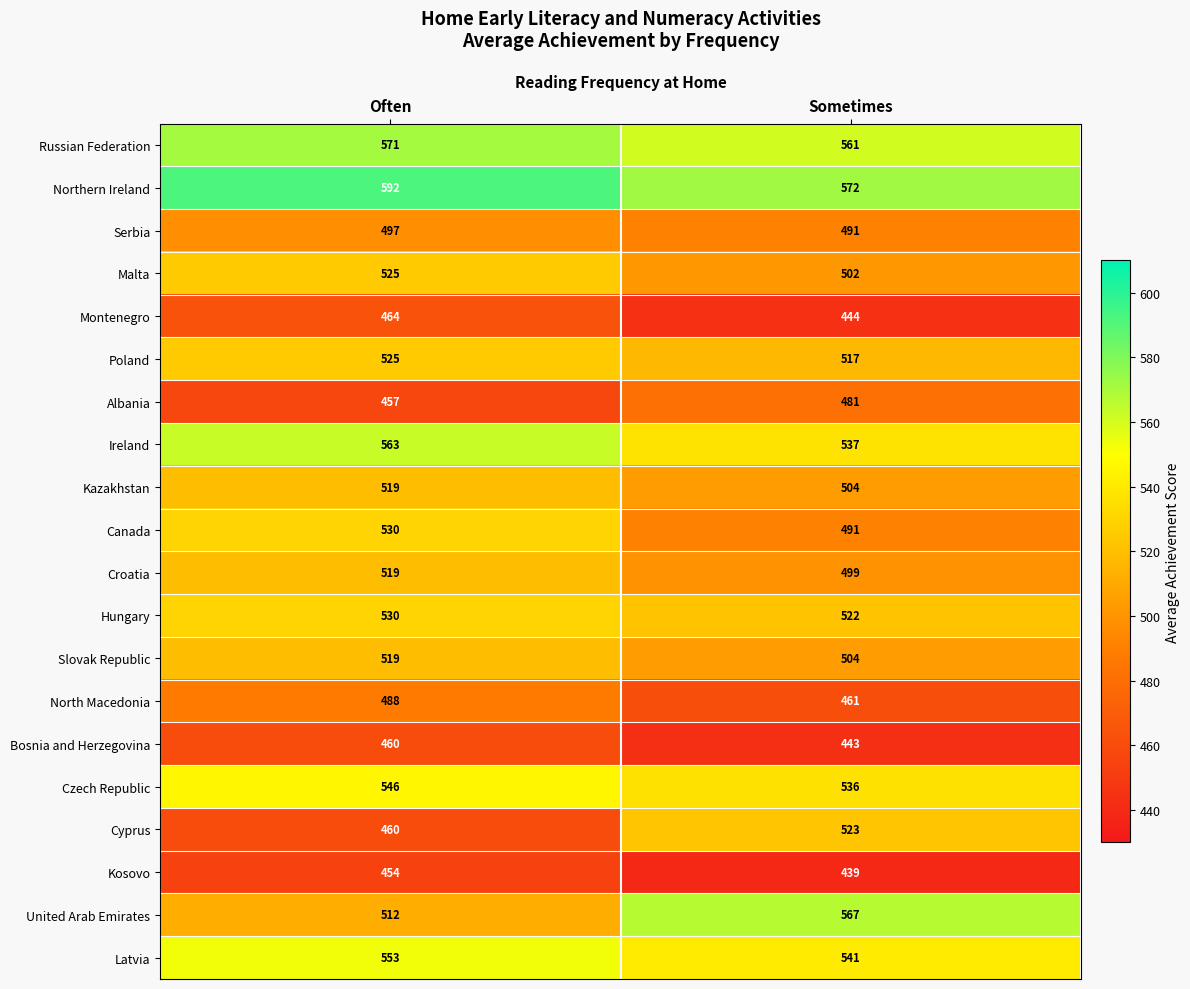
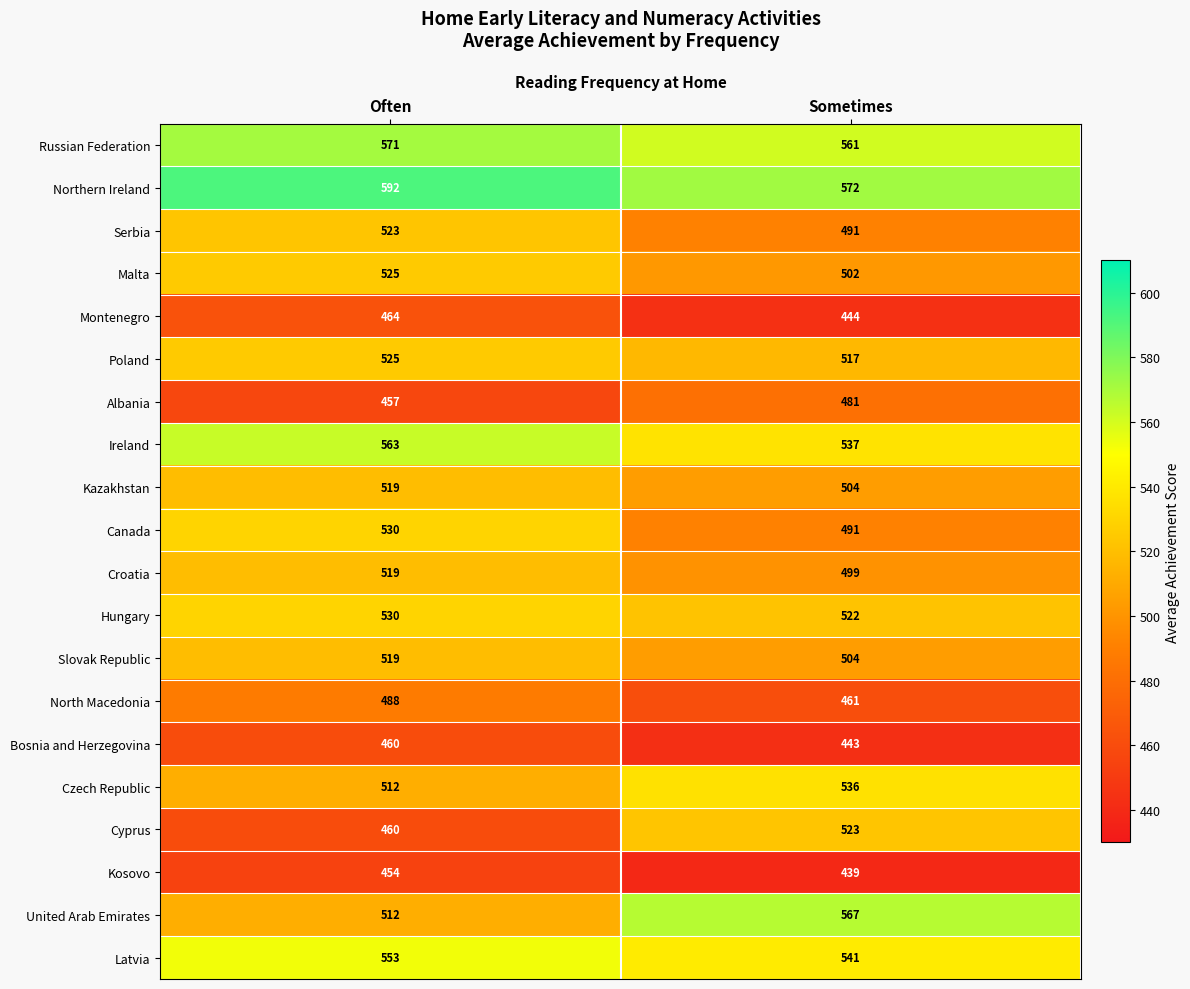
Serbia, Often: 497 -> 523
Czech Republic, Often: 546 -> 512
